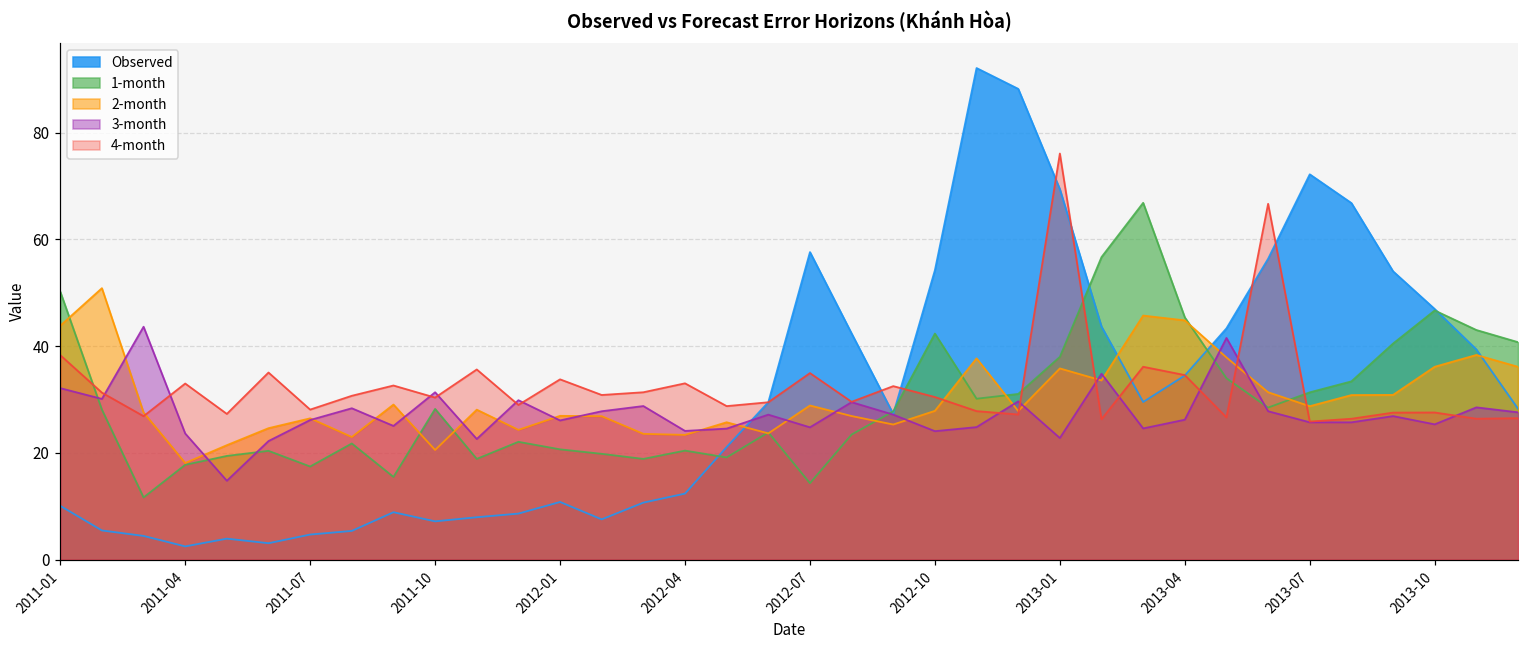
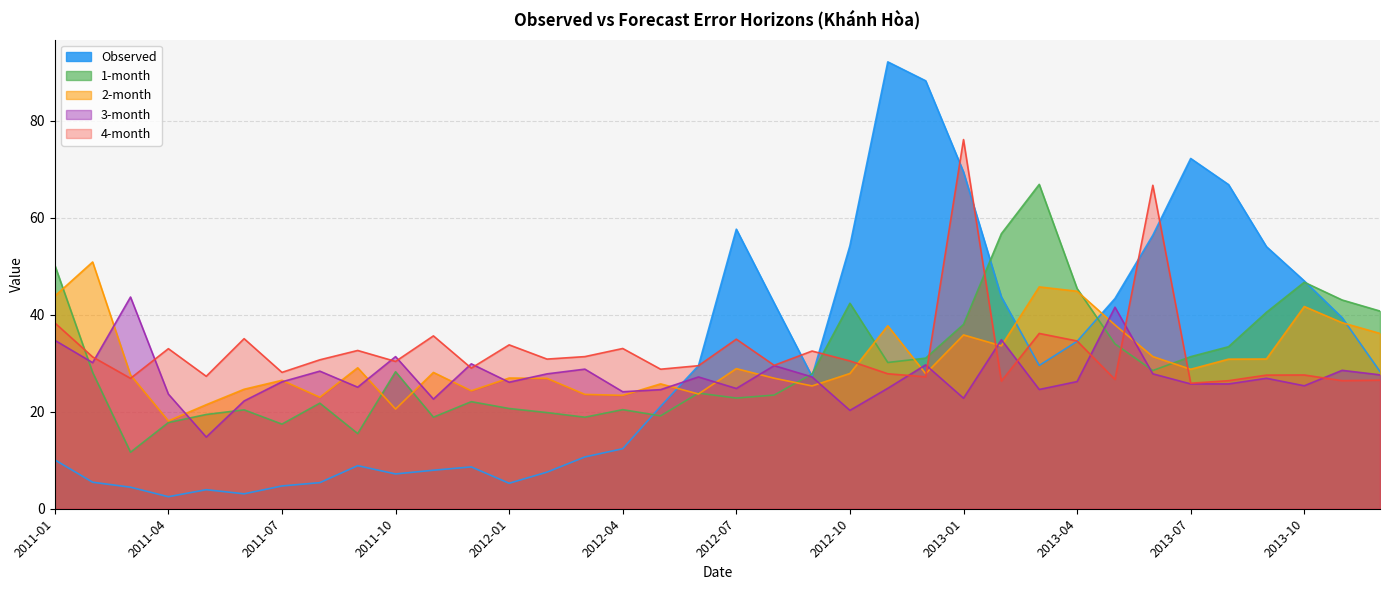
3-month, 2011-01: 32 -> 35
Observed, 2012-01: 11 -> 5
1-month, 2012-07: 14 -> 23
3-month, 2012-10: 24 -> 20
2-month, 2013-10: 36 -> 42
